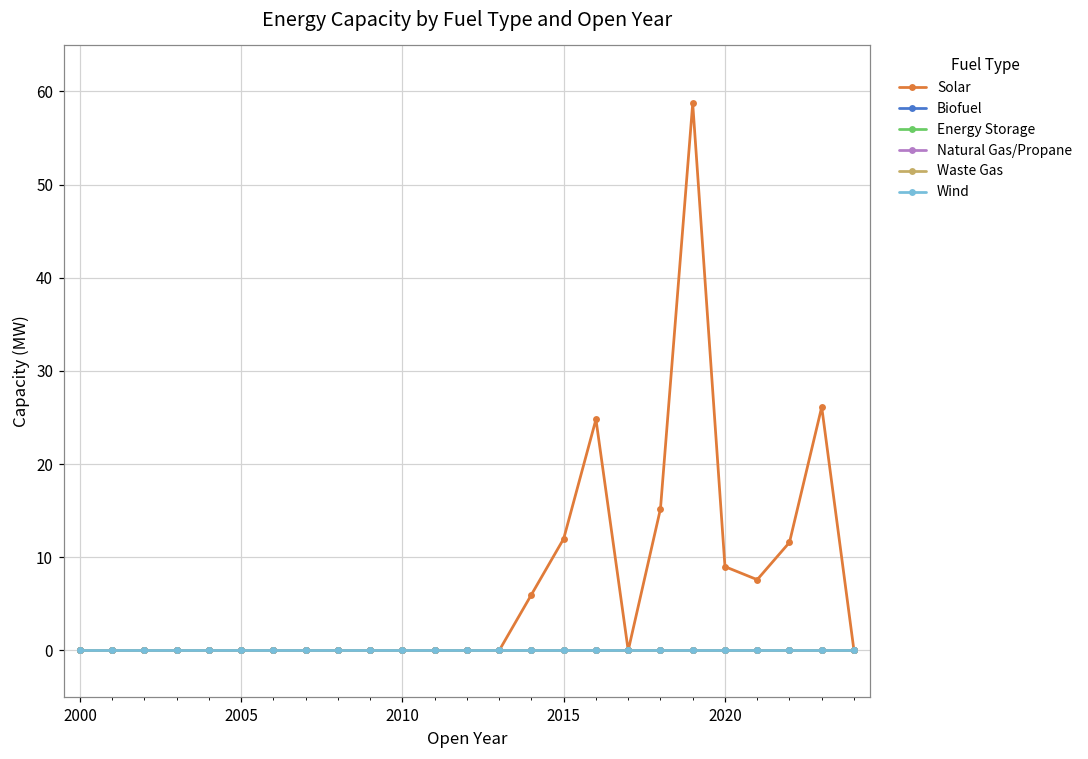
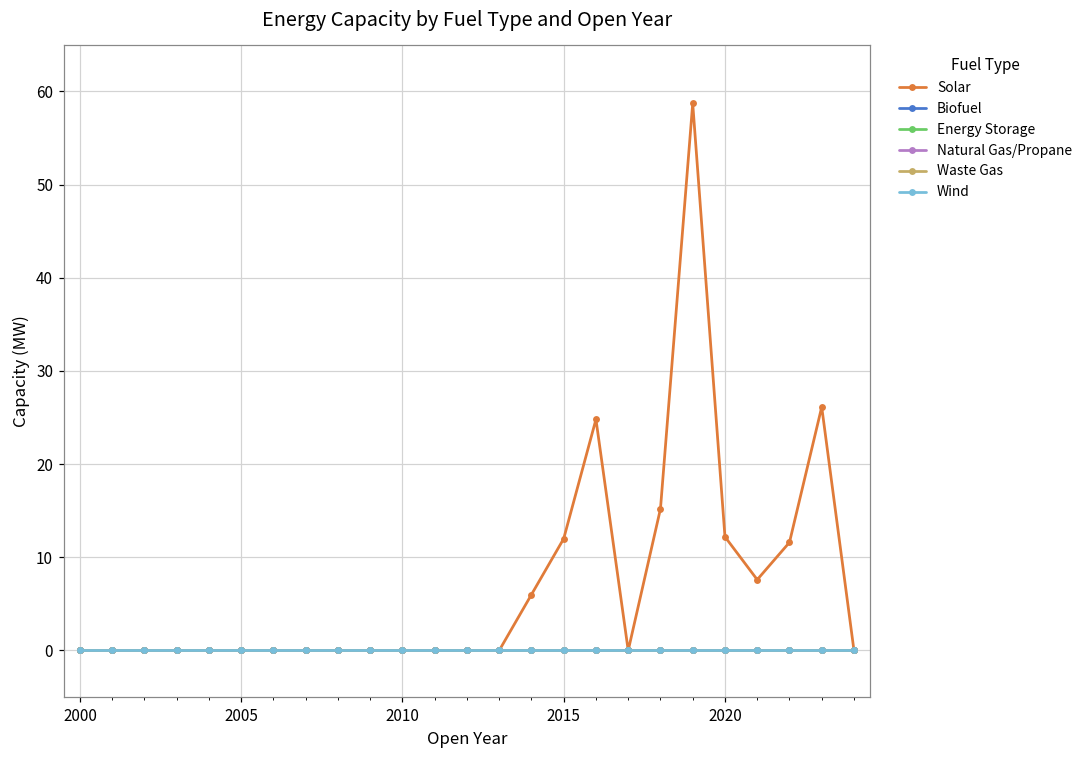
Solar, 2020: 9 -> 12
